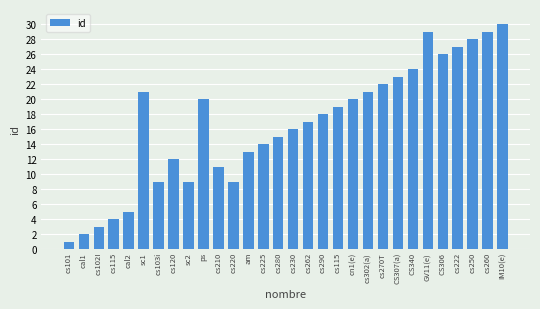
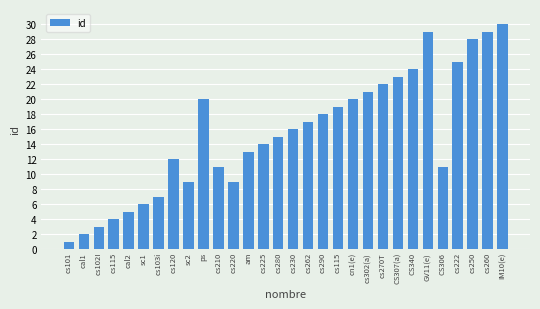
sc1: 21 -> 6
cs103i: 9 -> 7
CS306: 26 -> 11
cs222: 27 -> 25
